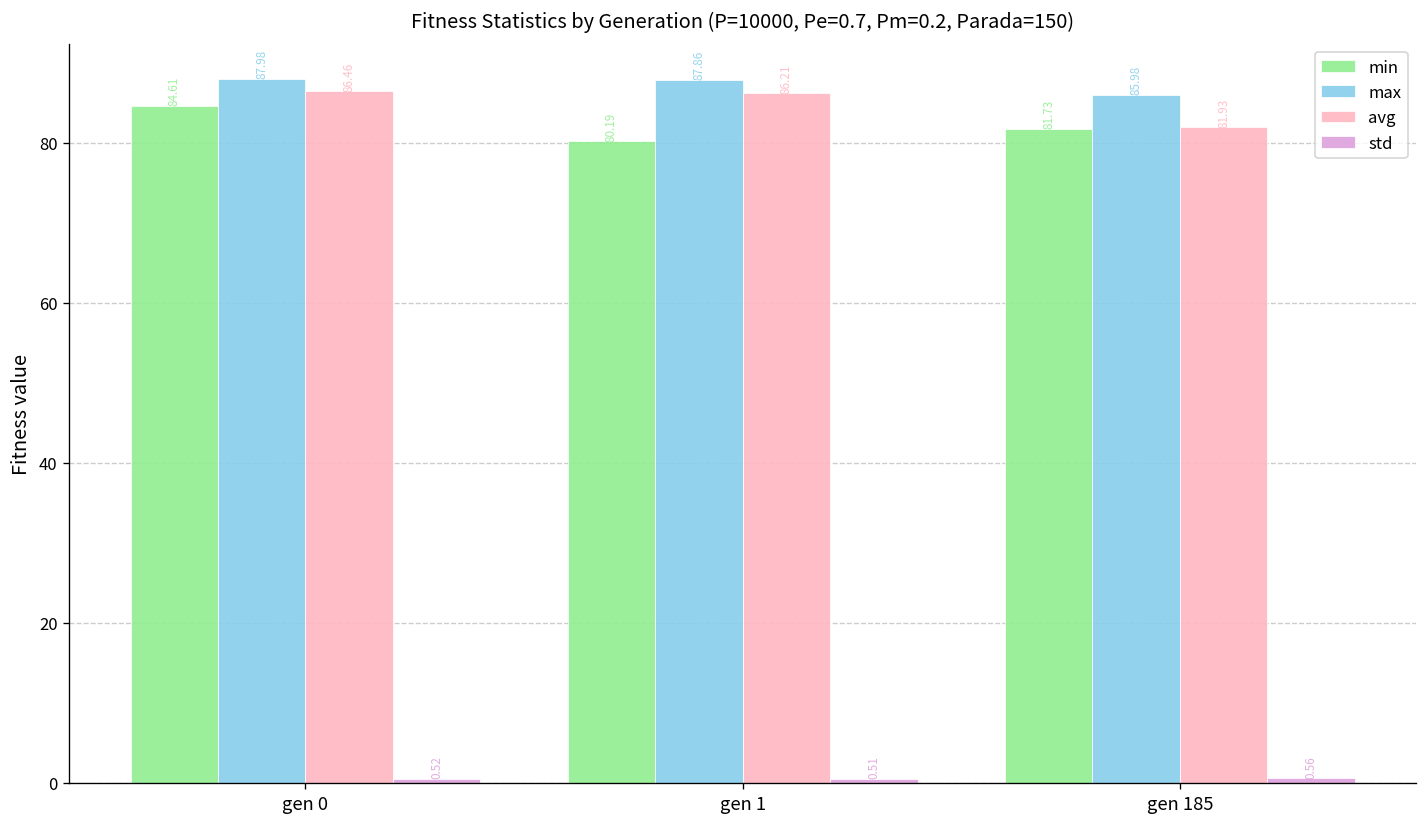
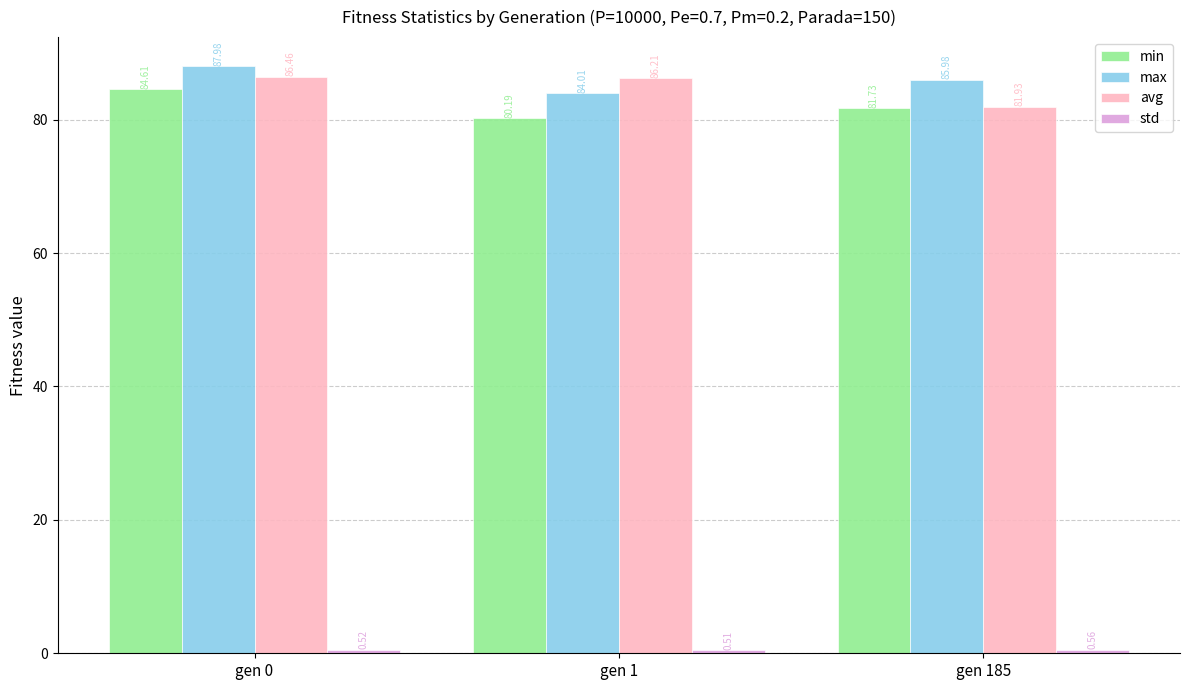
max, gen 1: 87.86 -> 84.01
